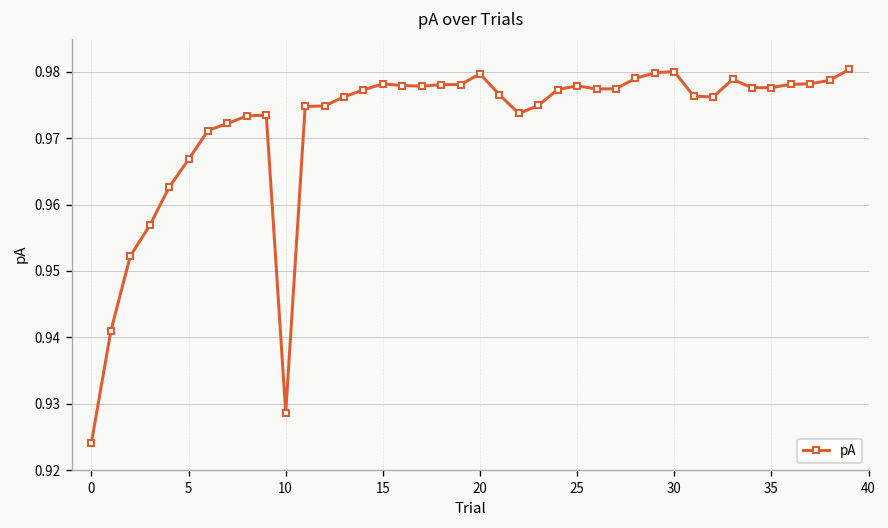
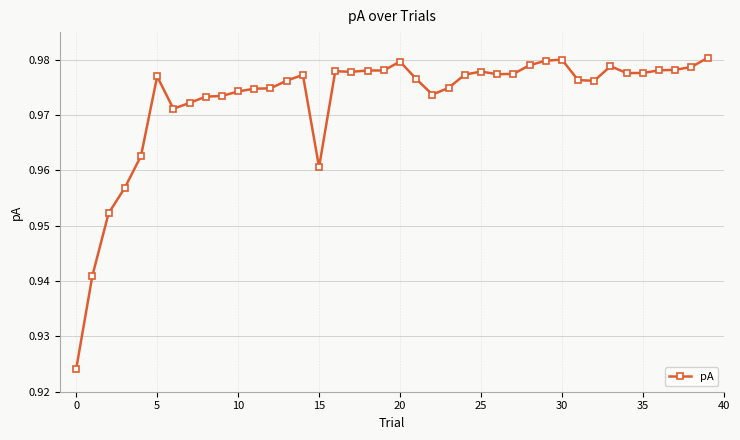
5: 0.967 -> 0.977
10: 0.929 -> 0.974
15: 0.978 -> 0.961
